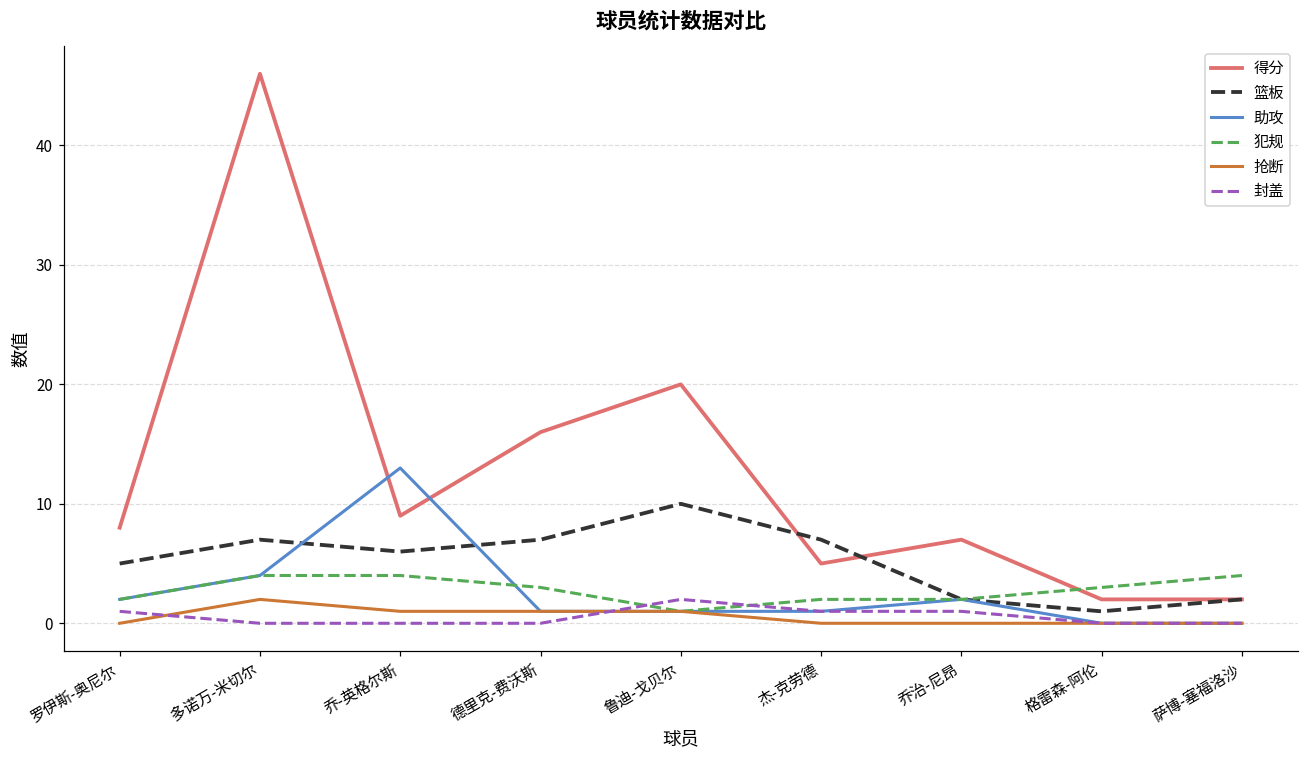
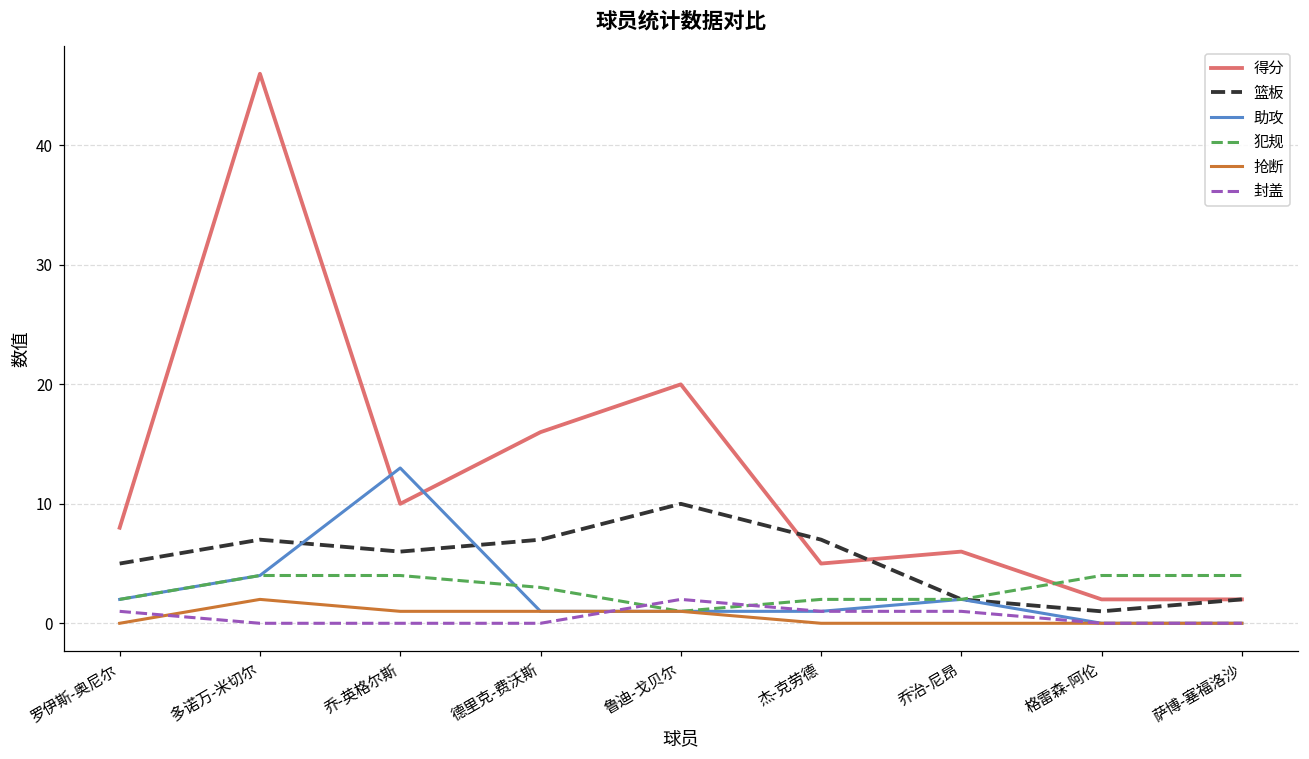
得分, 乔-英格尔斯: 9 -> 10
得分, 乔治-尼昂: 7 -> 6
犯规, 格雷森-阿伦: 3 -> 4
